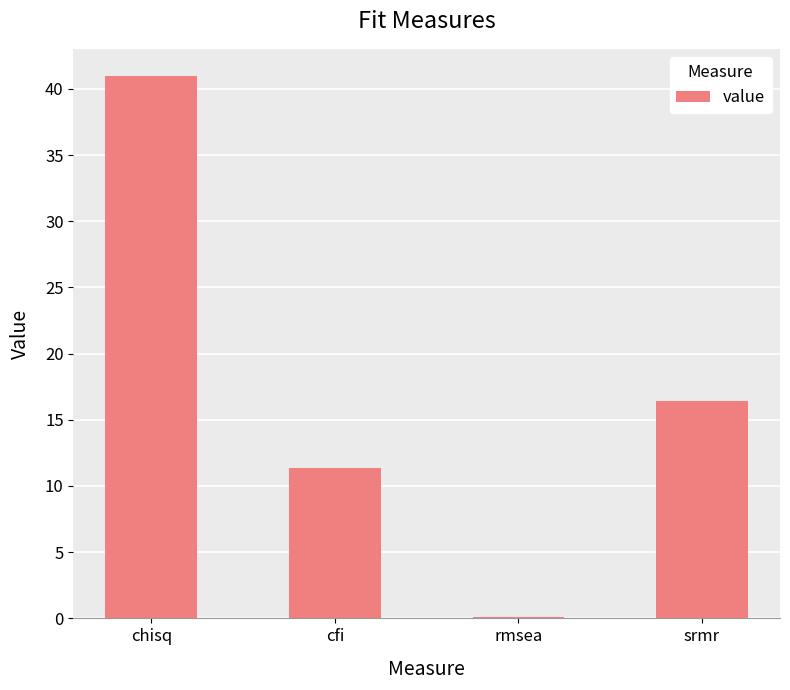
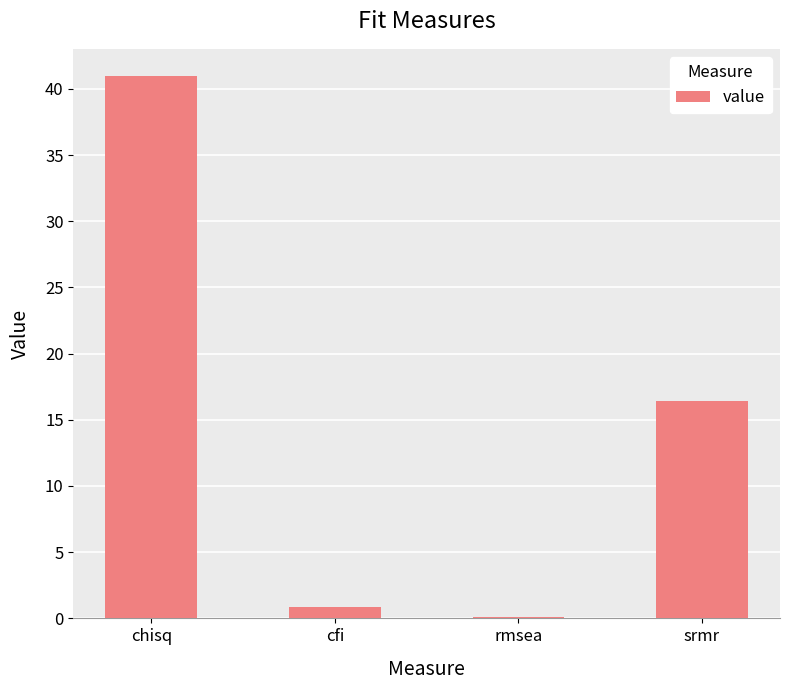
cfi: 11.4 -> 0.9
